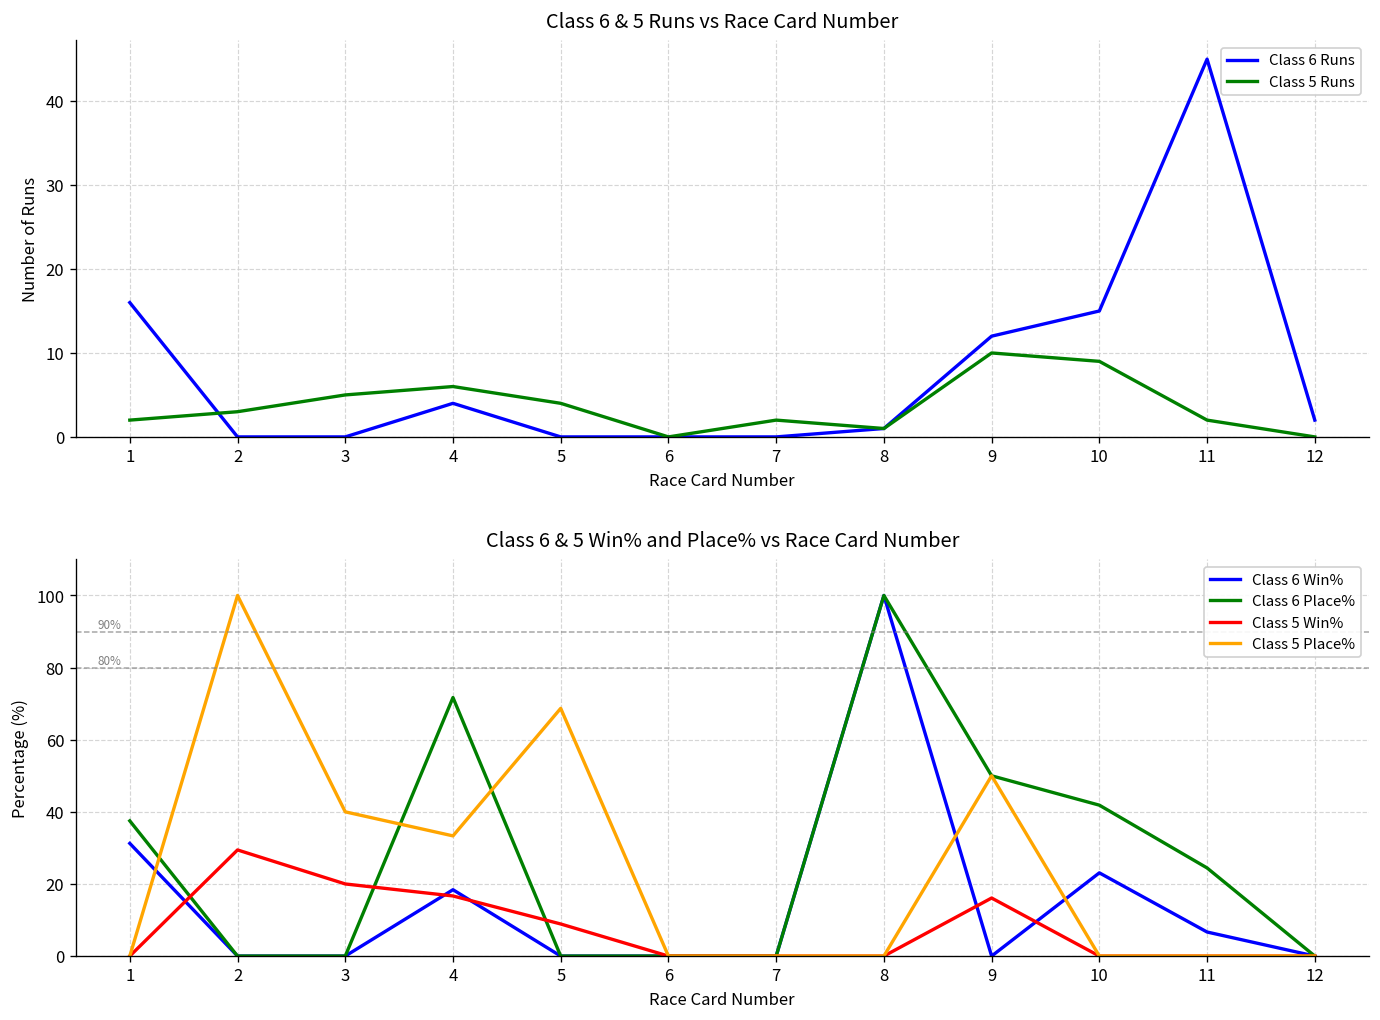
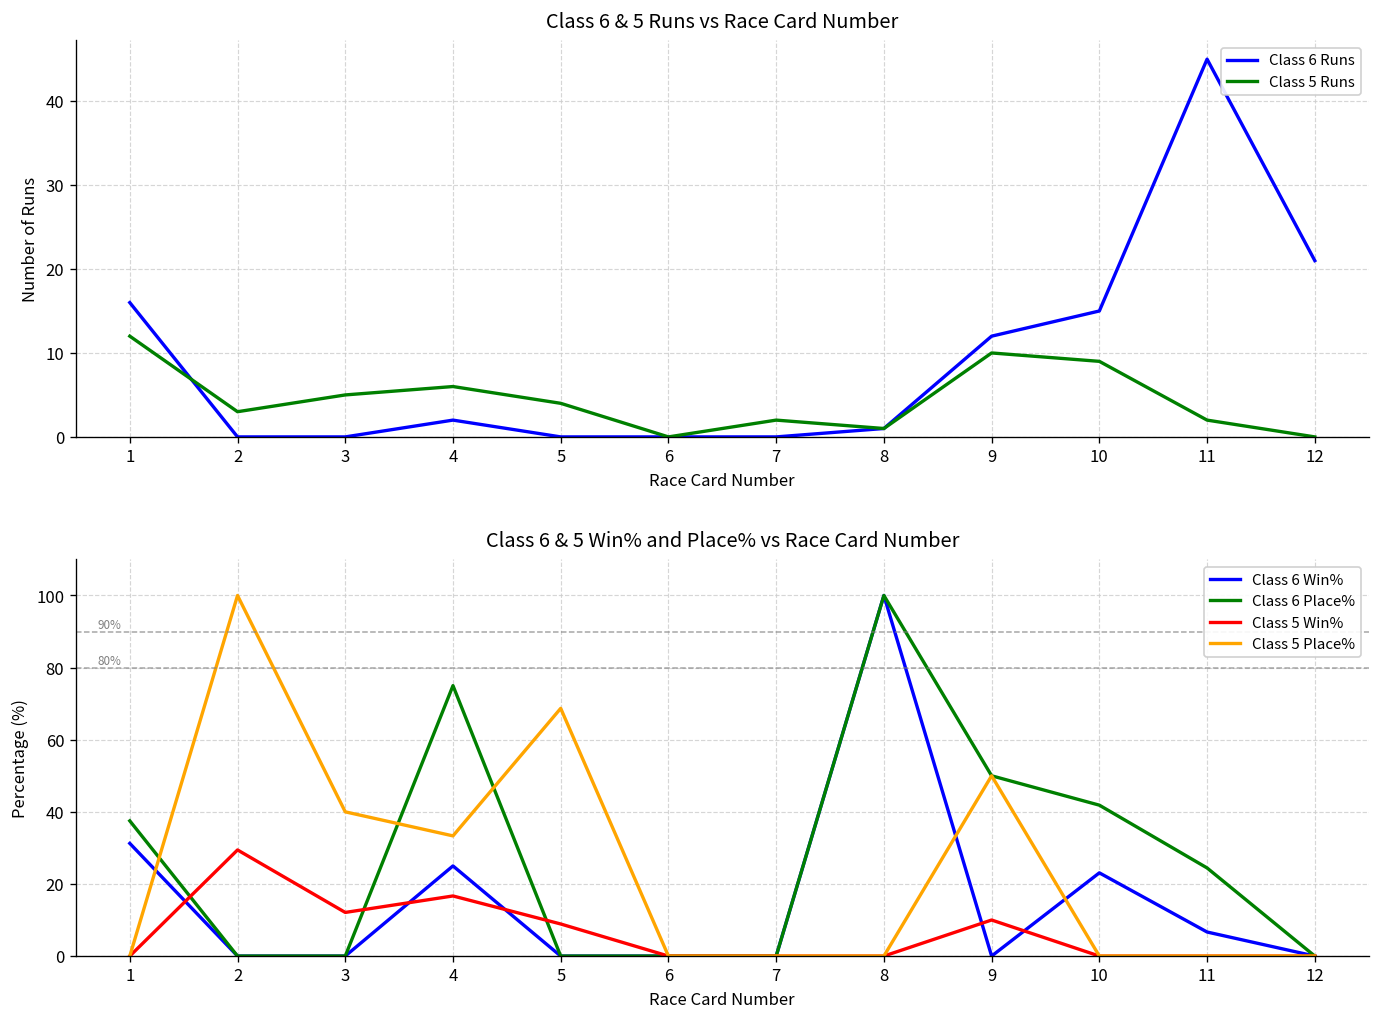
Class 6 & 5 Runs vs Race Card Number, Class 5 Runs, 1: 2 -> 12
Class 6 & 5 Runs vs Race Card Number, Class 6 Runs, 4: 4 -> 2
Class 6 & 5 Runs vs Race Card Number, Class 6 Runs, 12: 2 -> 21
Class 6 & 5 Win% and Place% vs Race Card Number, Class 5 Win%, 3: 20 -> 12
Class 6 & 5 Win% and Place% vs Race Card Number, Class 6 Win%, 4: 18 -> 25
Class 6 & 5 Win% and Place% vs Race Card Number, Class 6 Place%, 4: 72 -> 75
Class 6 & 5 Win% and Place% vs Race Card Number, Class 5 Win%, 9: 16 -> 10
